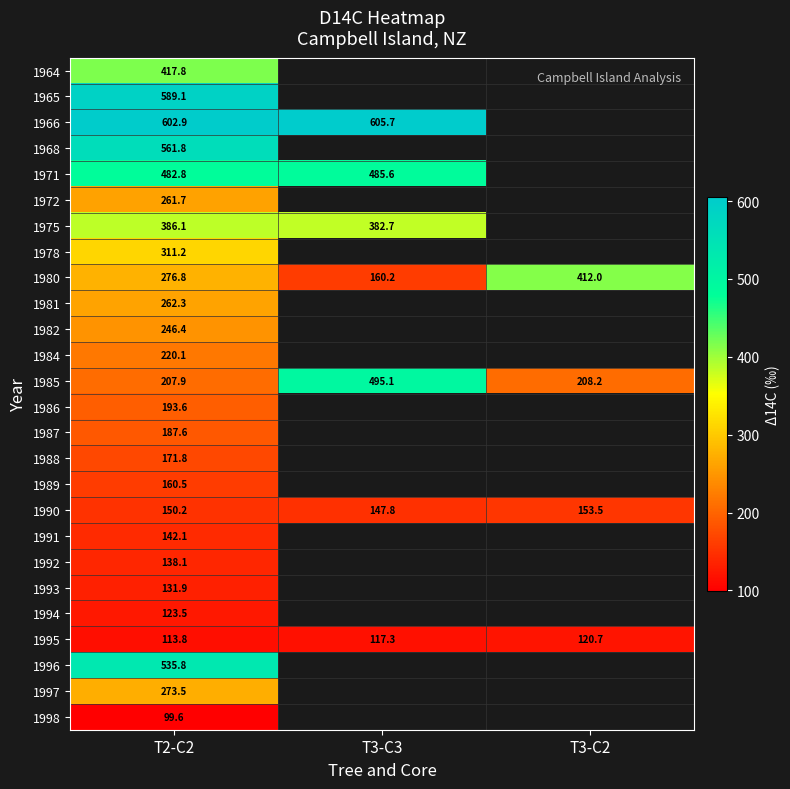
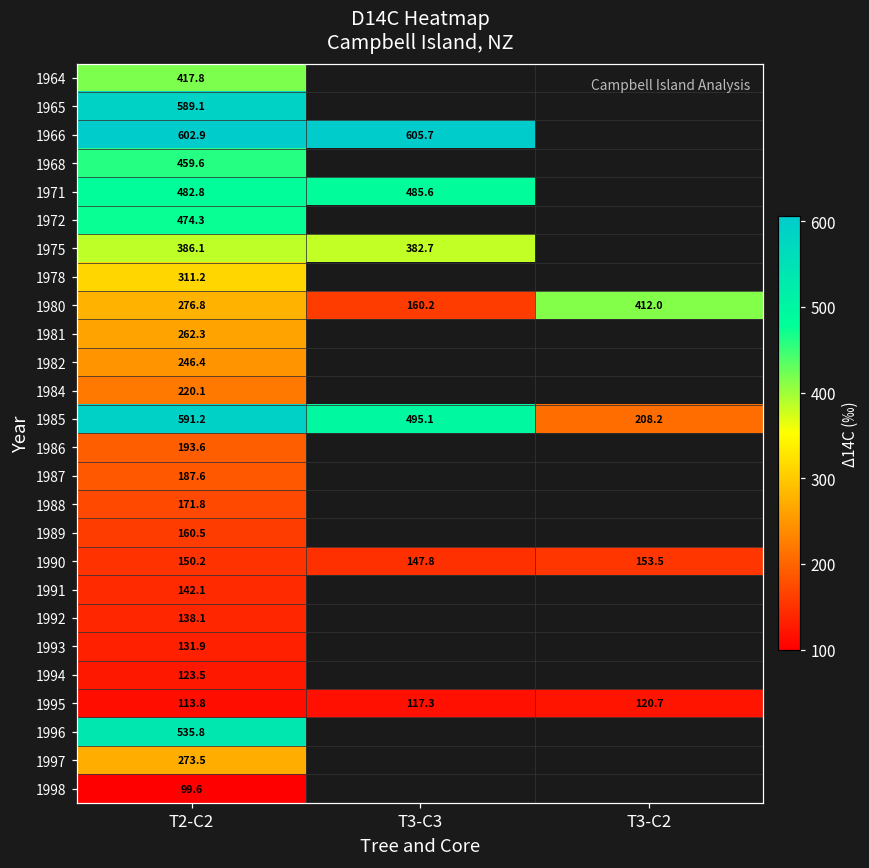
1968, T2-C2: 561.8 -> 459.6
1972, T2-C2: 261.7 -> 474.3
1985, T2-C2: 207.9 -> 591.2
